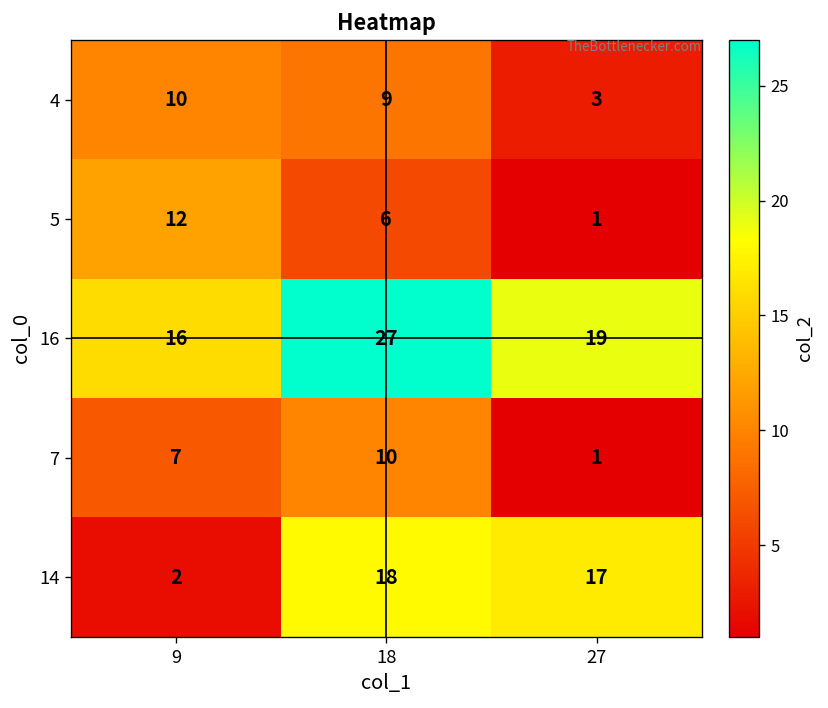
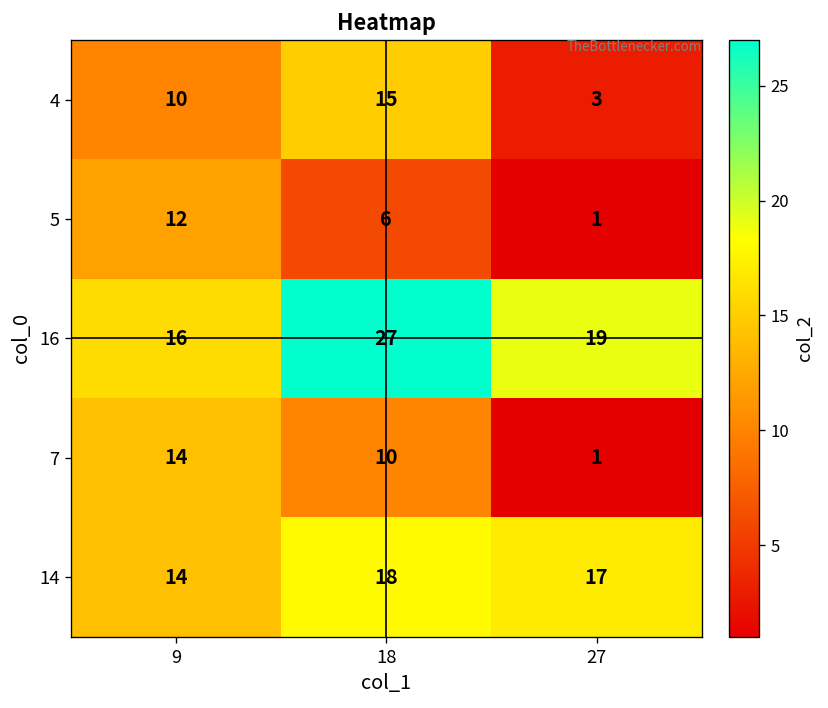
4, 18: 9 -> 15
7, 9: 7 -> 14
14, 9: 2 -> 14
